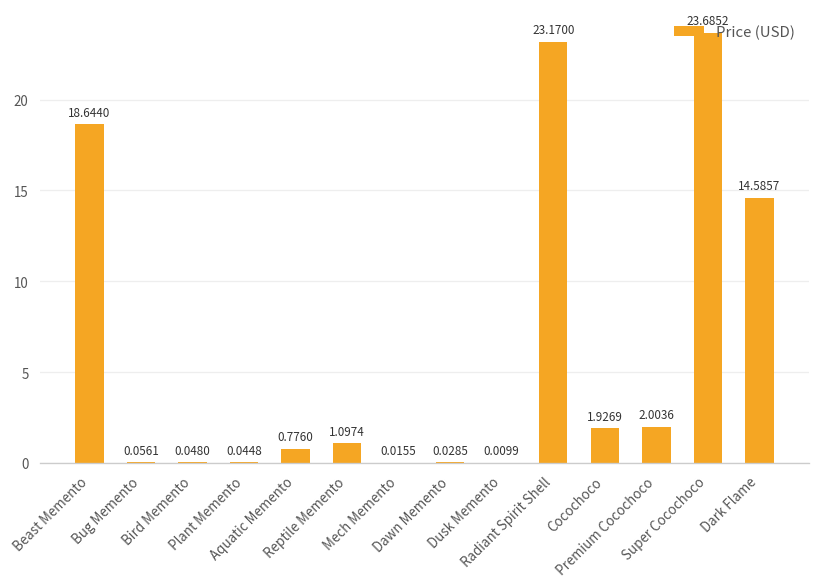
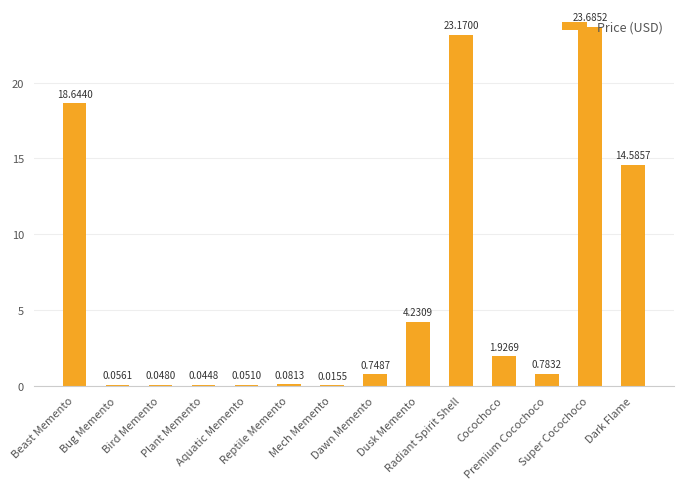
Aquatic Memento: 0.7760 -> 0.0510
Reptile Memento: 1.0974 -> 0.0813
Dawn Memento: 0.0285 -> 0.7487
Dusk Memento: 0.0099 -> 4.2309
Premium Cocochoco: 2.0036 -> 0.7832
